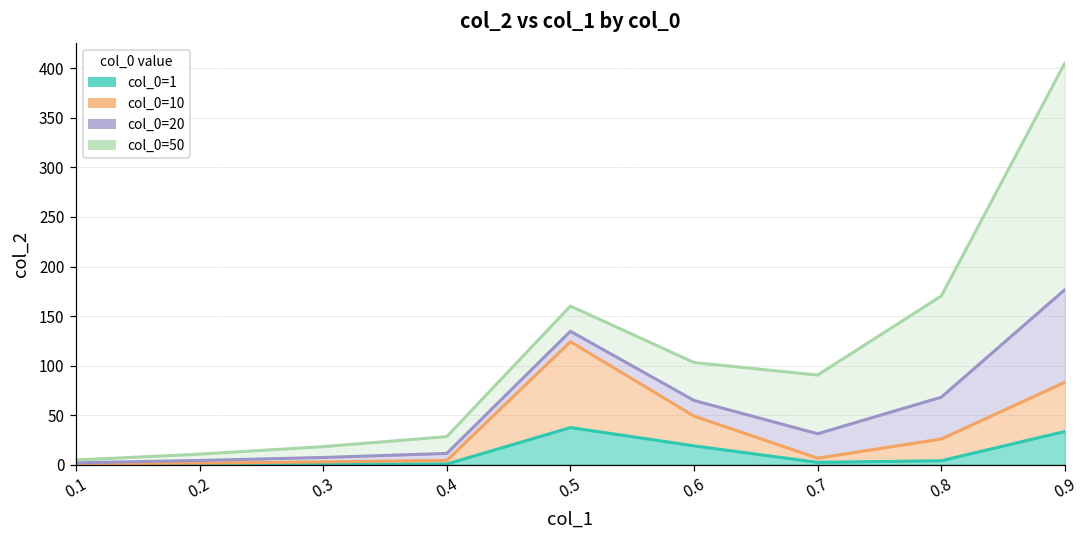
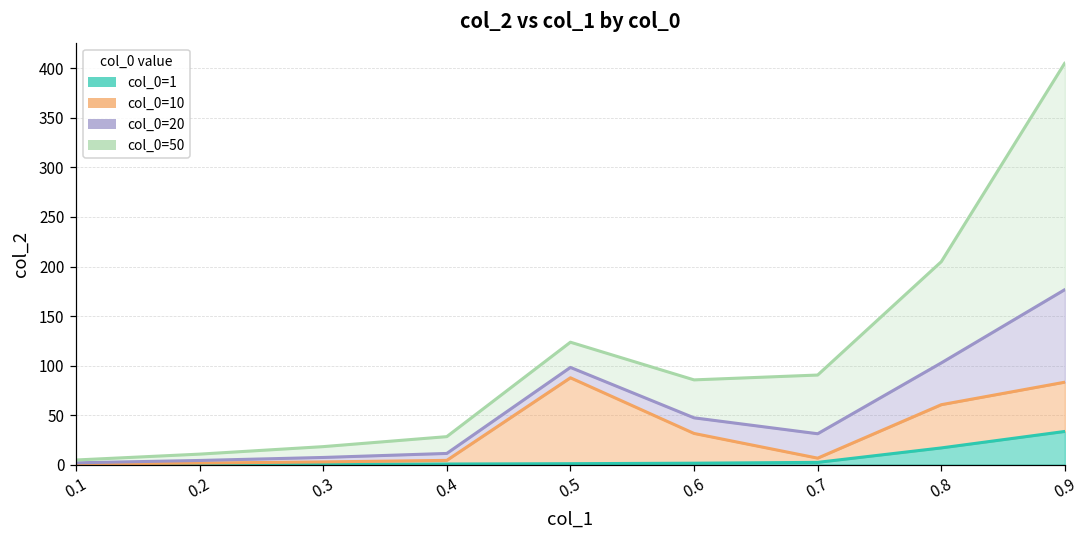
col_0=1, 0.5: 40 -> 0
col_0=1, 0.6: 20 -> 0
col_0=1, 0.8: 0 -> 20
col_0=10, 0.8: 20 -> 40
